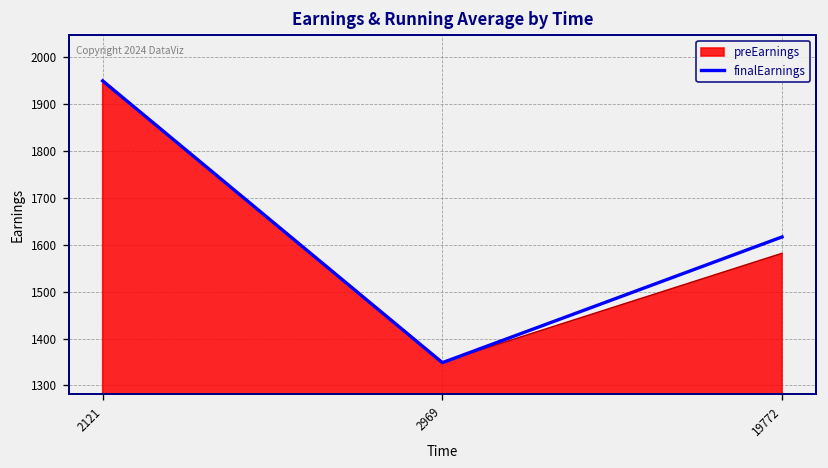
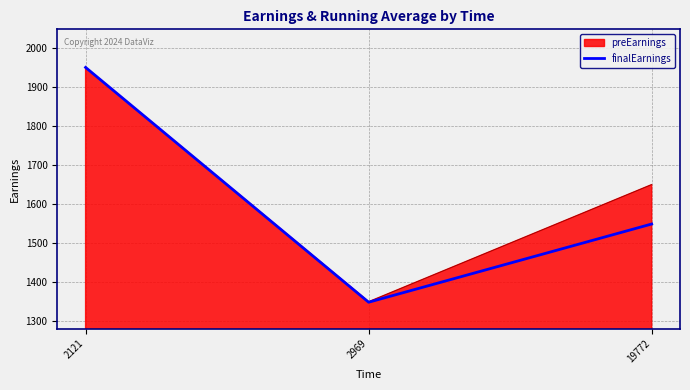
preEarnings, 19772: 1580 -> 1650
finalEarnings, 19772: 1620 -> 1550
